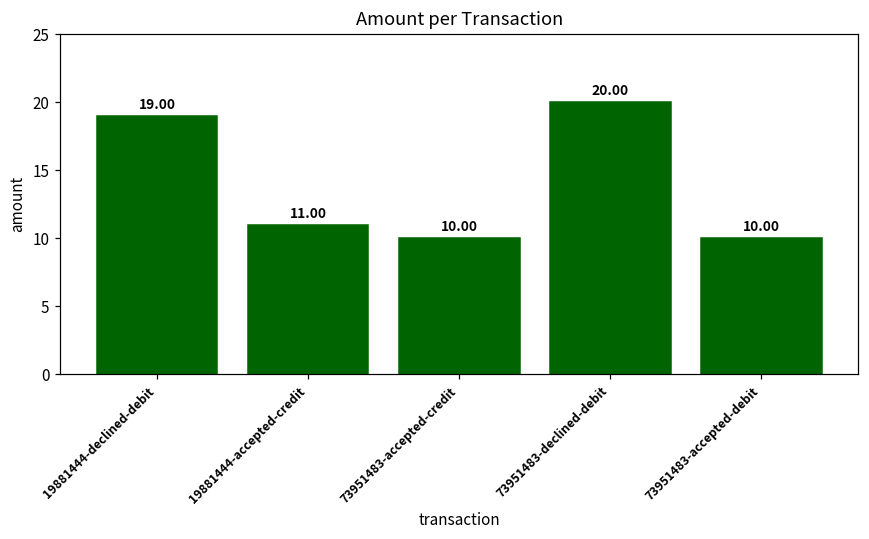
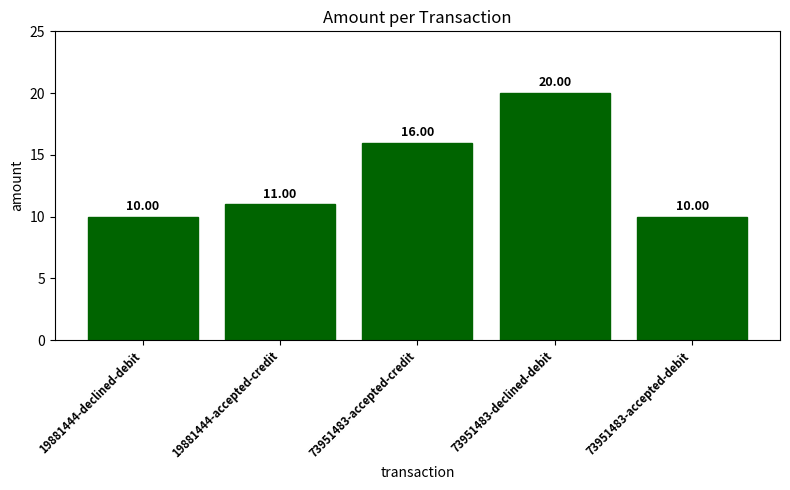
19881444-declined-debit: 19.00 -> 10.00
73951483-accepted-credit: 10.00 -> 16.00
